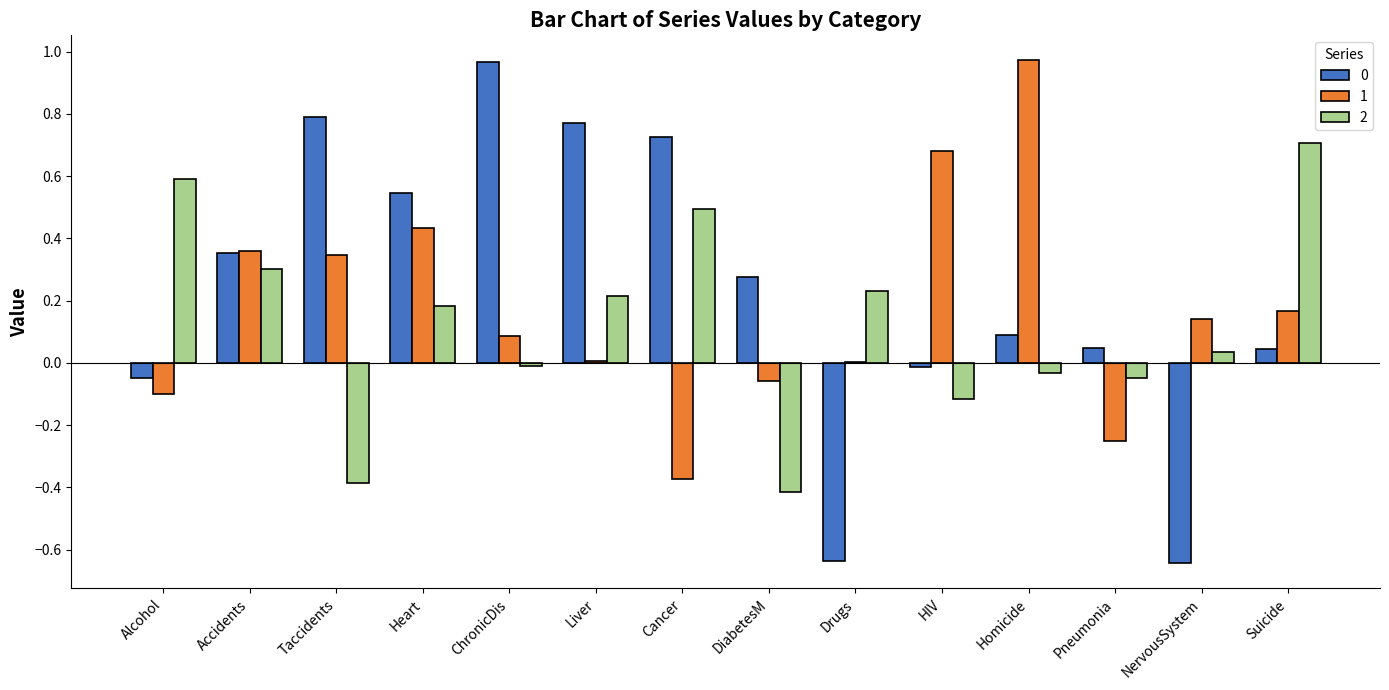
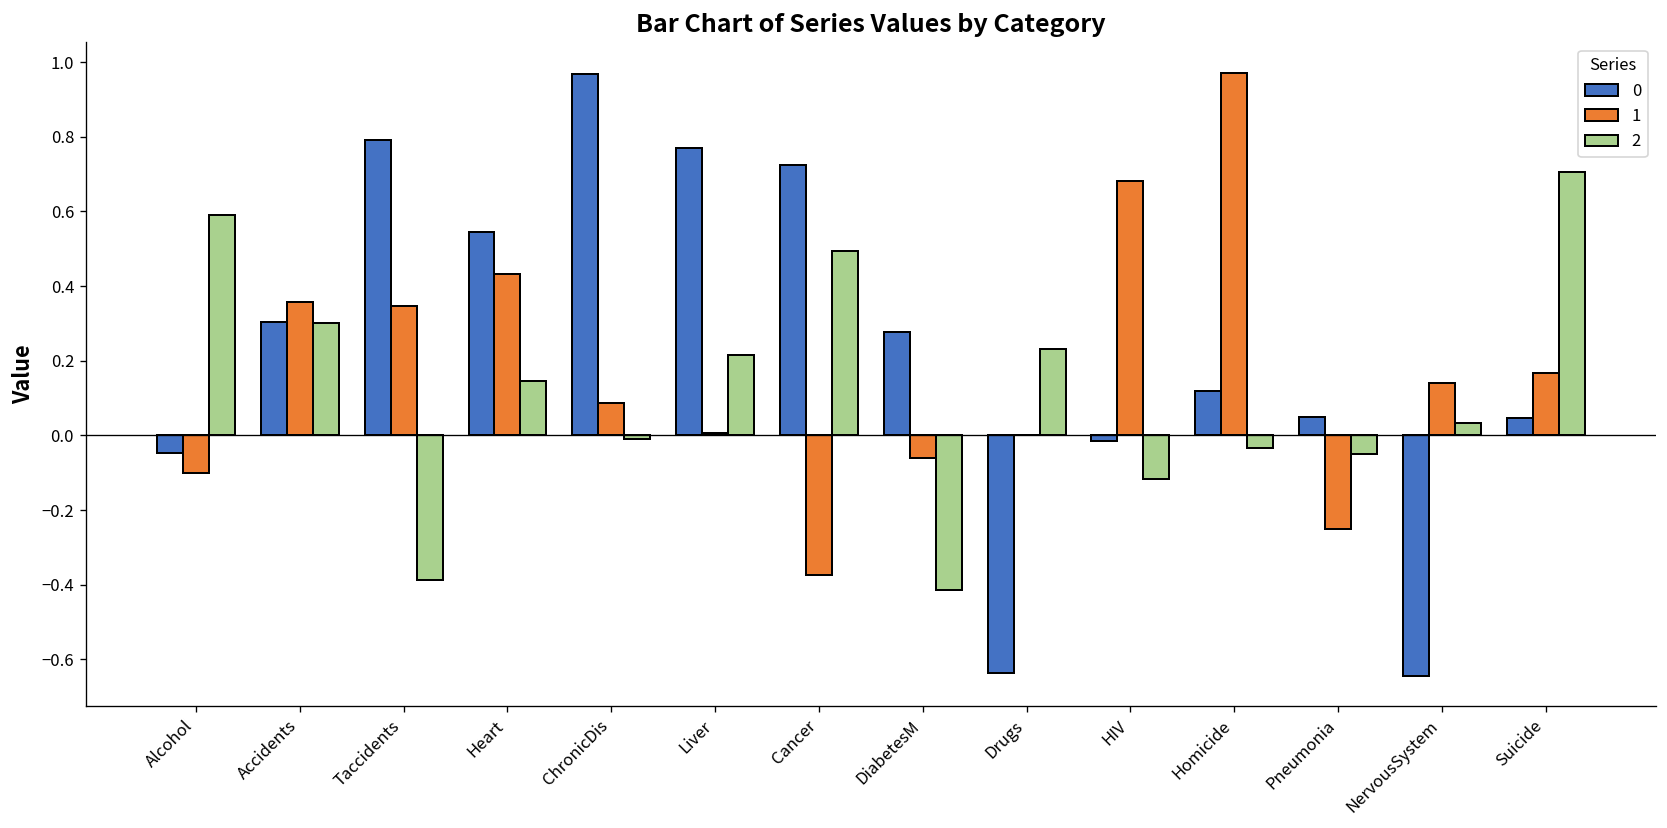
0, Accidents: 0.35 -> 0.30
2, Heart: 0.18 -> 0.15
0, Homicide: 0.09 -> 0.12
